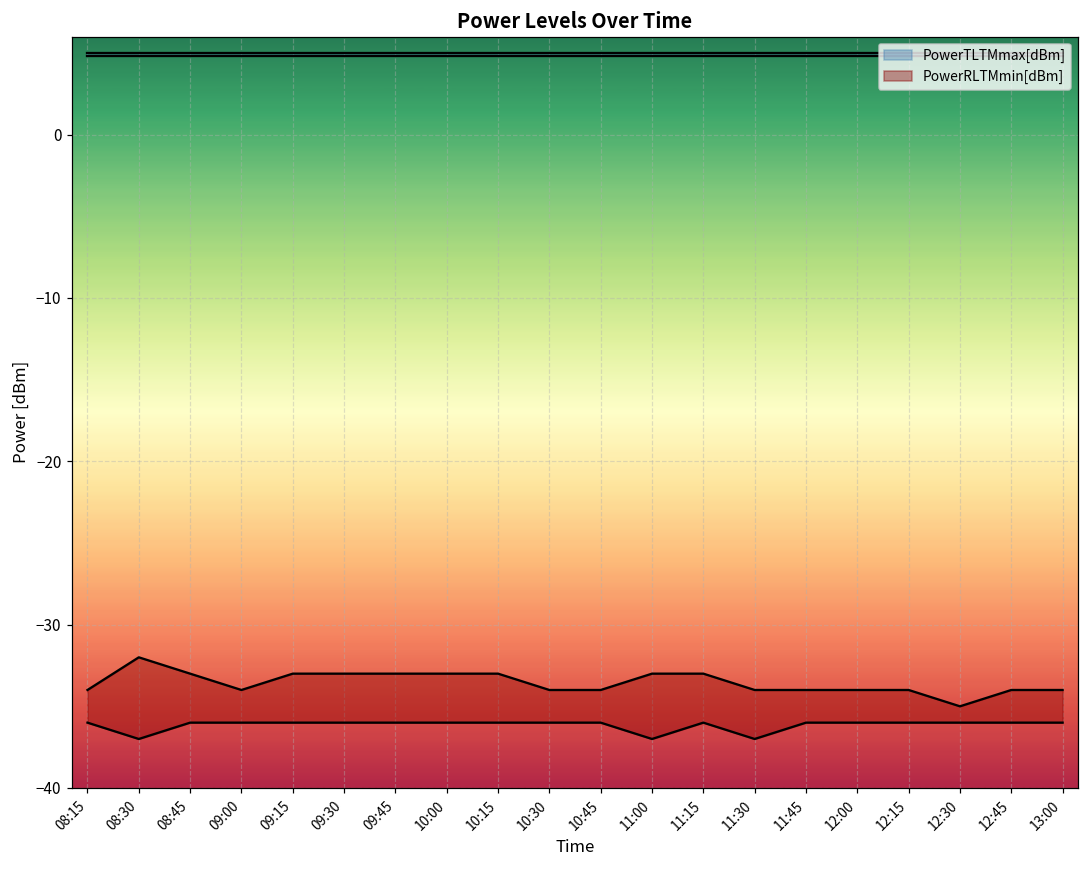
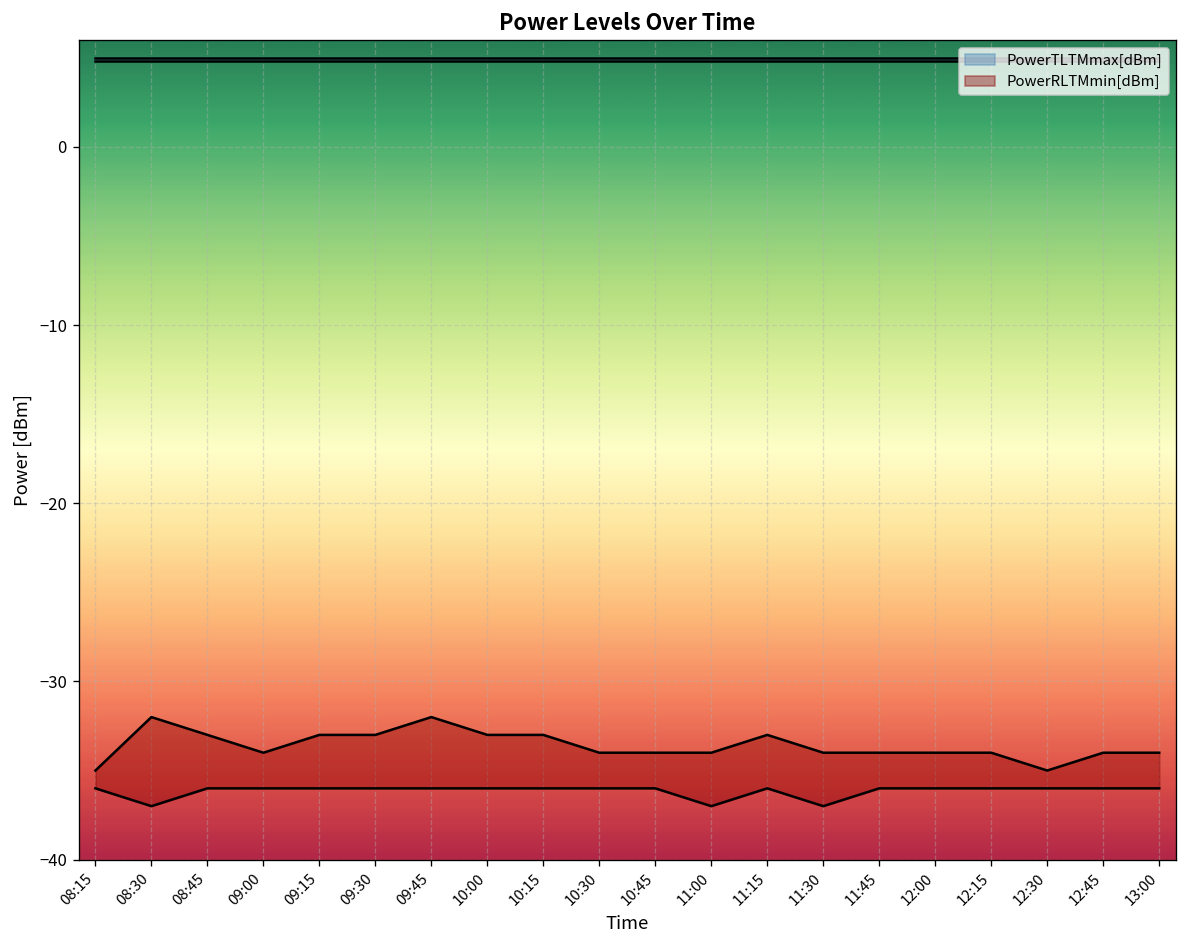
PowerRLTMmin[dBm], 08:15: -34 -> -35
PowerRLTMmin[dBm], 09:45: -33 -> -32
PowerRLTMmin[dBm], 11:00: -33 -> -34
